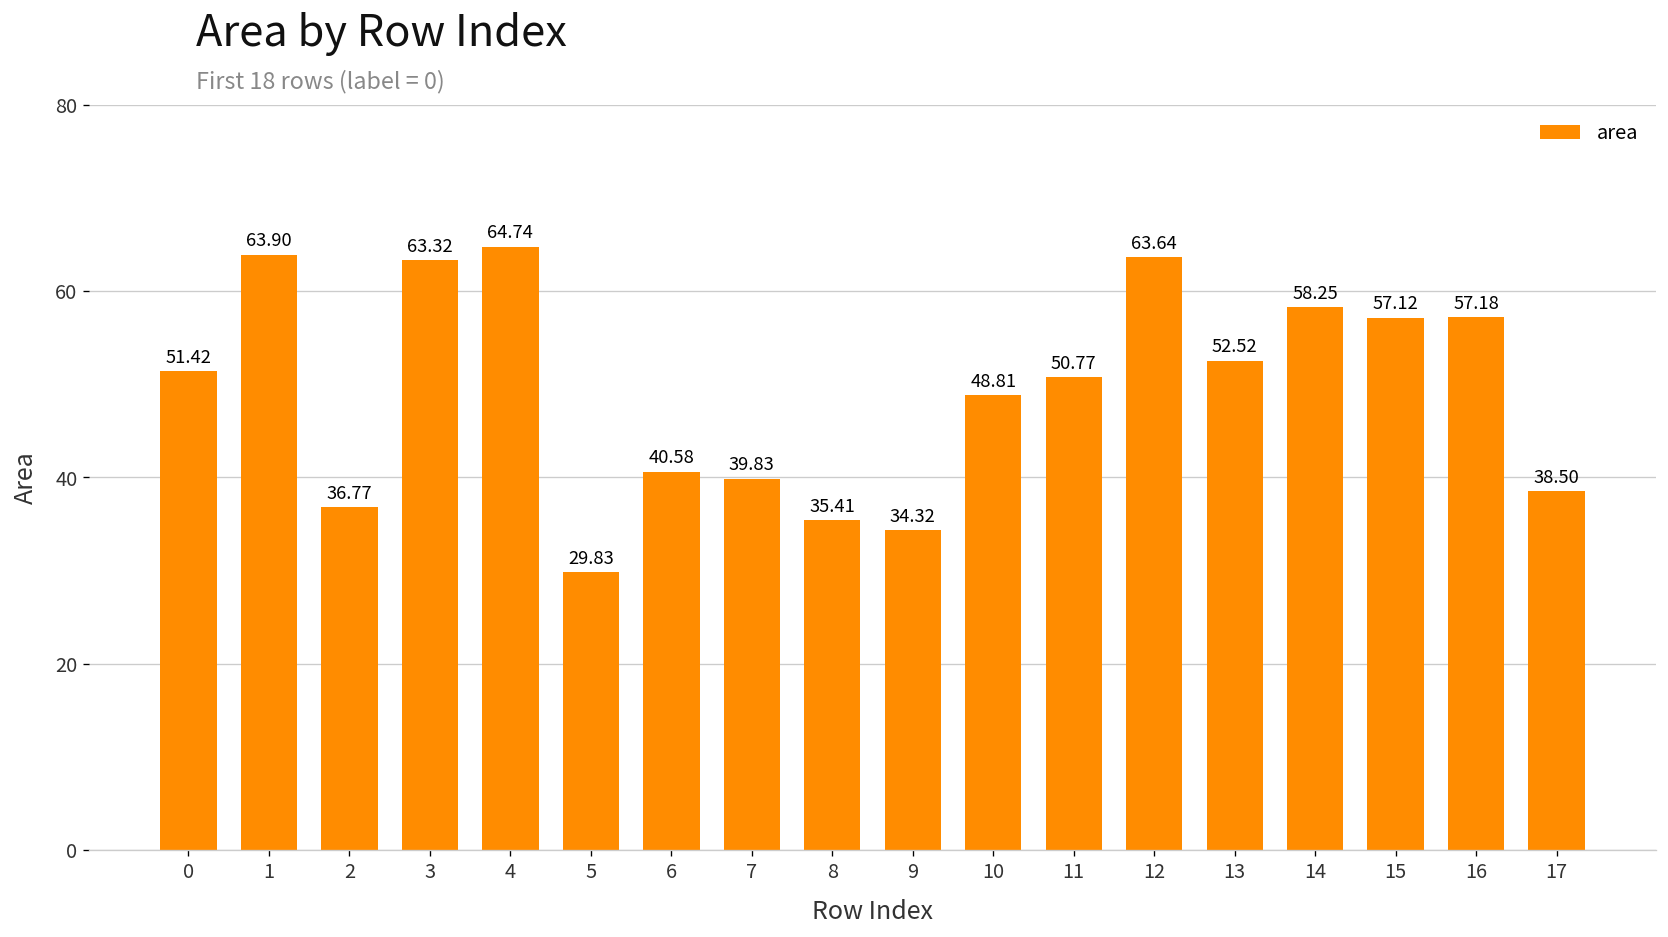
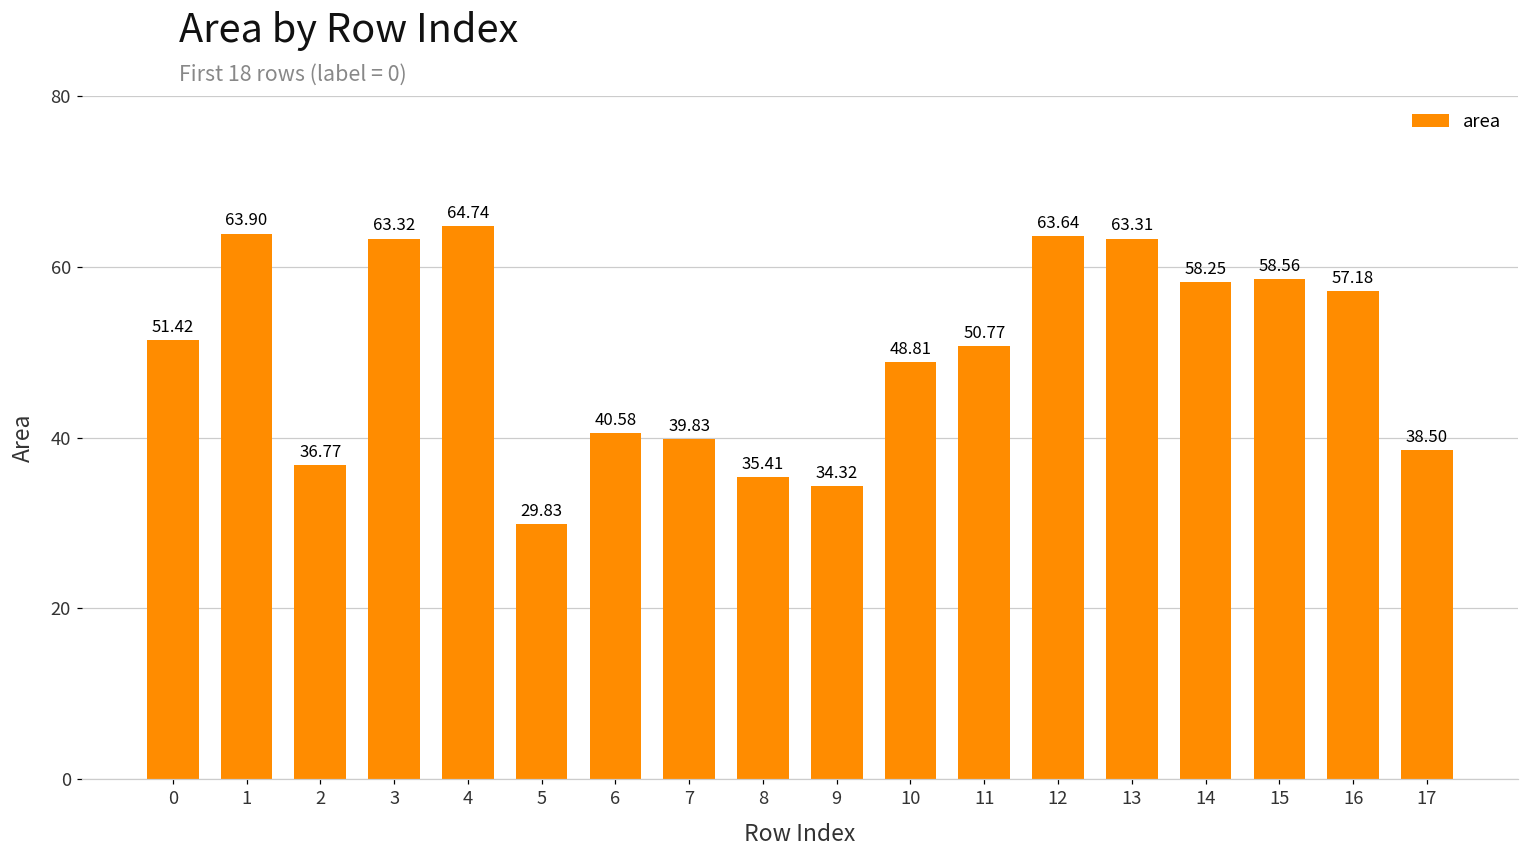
13: 52.52 -> 63.31
15: 57.12 -> 58.56
